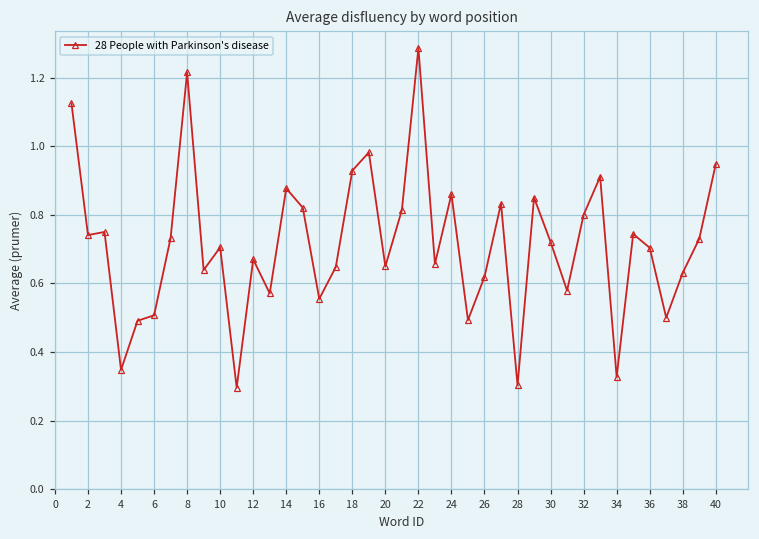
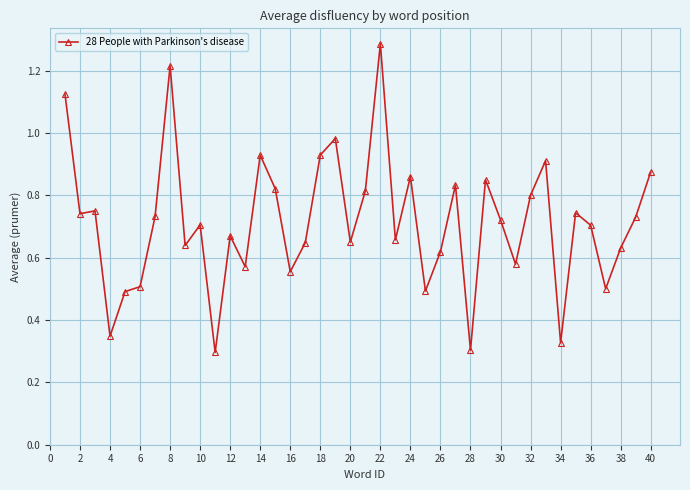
14: 0.88 -> 0.93
40: 0.95 -> 0.88
